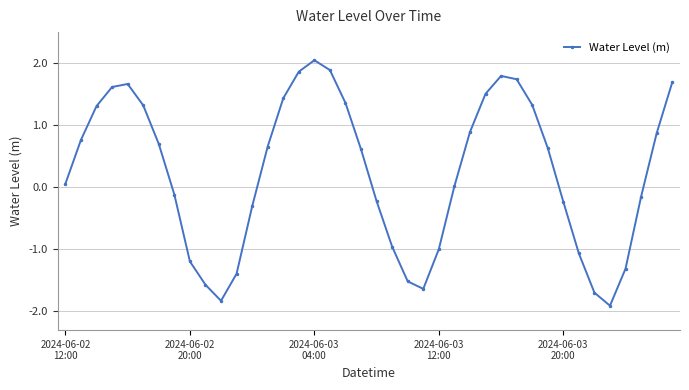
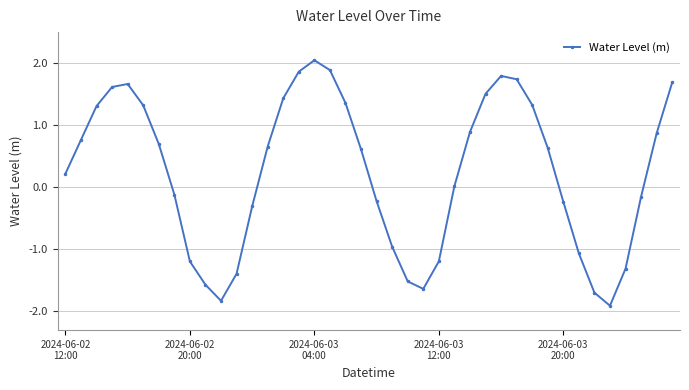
2024-06-02 12:00: 0.1 -> 0.2
2024-06-03 12:00: -1.0 -> -1.2
